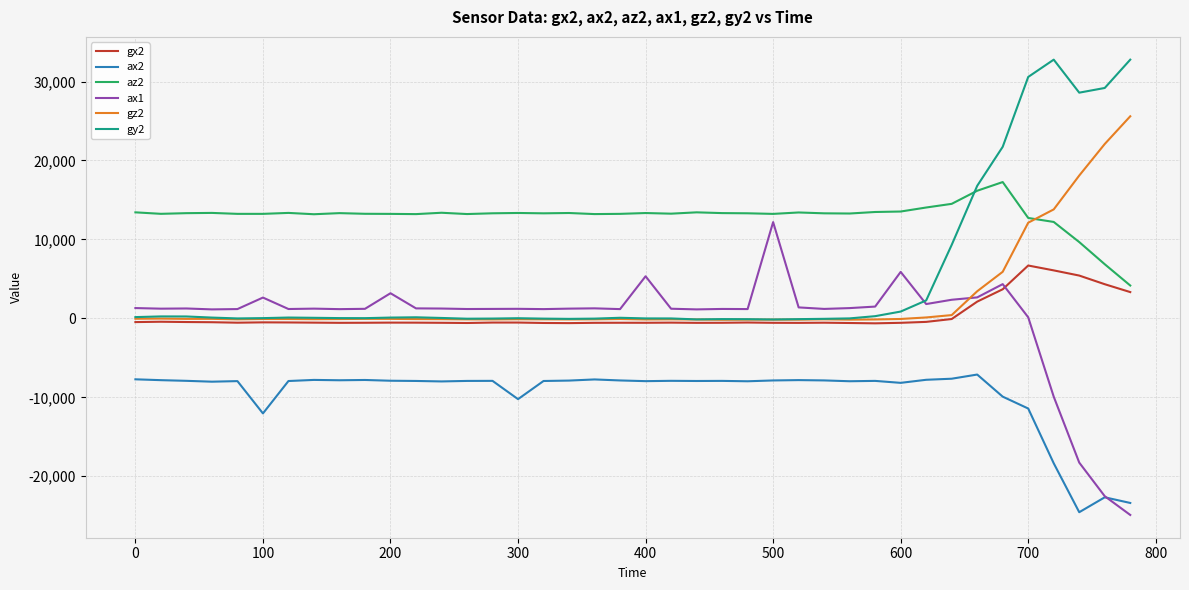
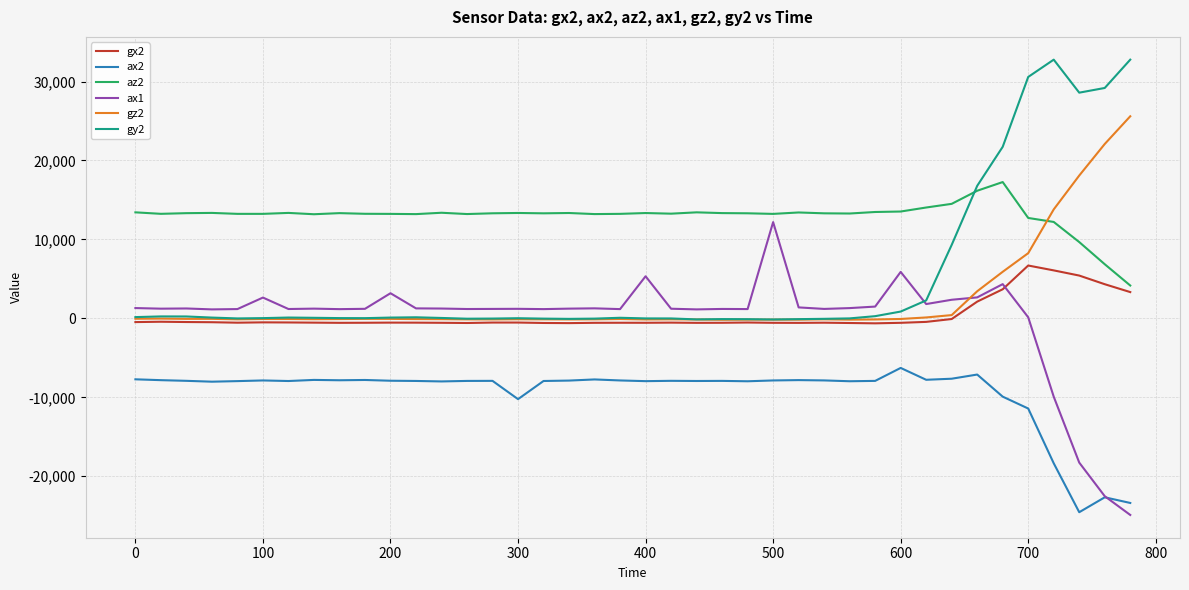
ax2, 100: -12,000 -> -8,000
ax2, 600: -8,000 -> -6,000
gz2, 700: 12,000 -> 8,000
